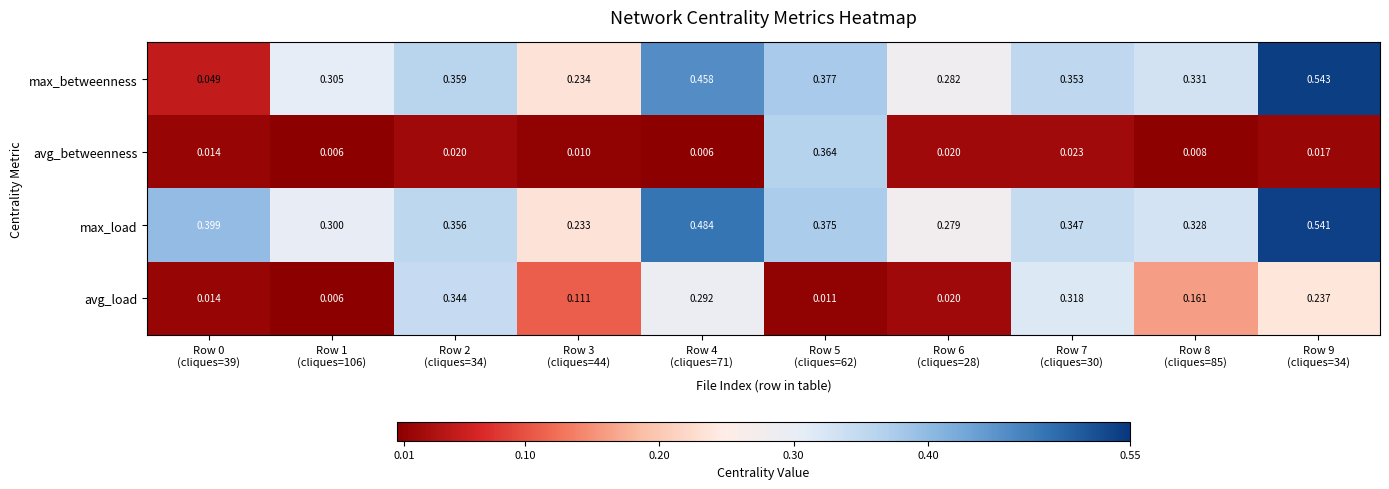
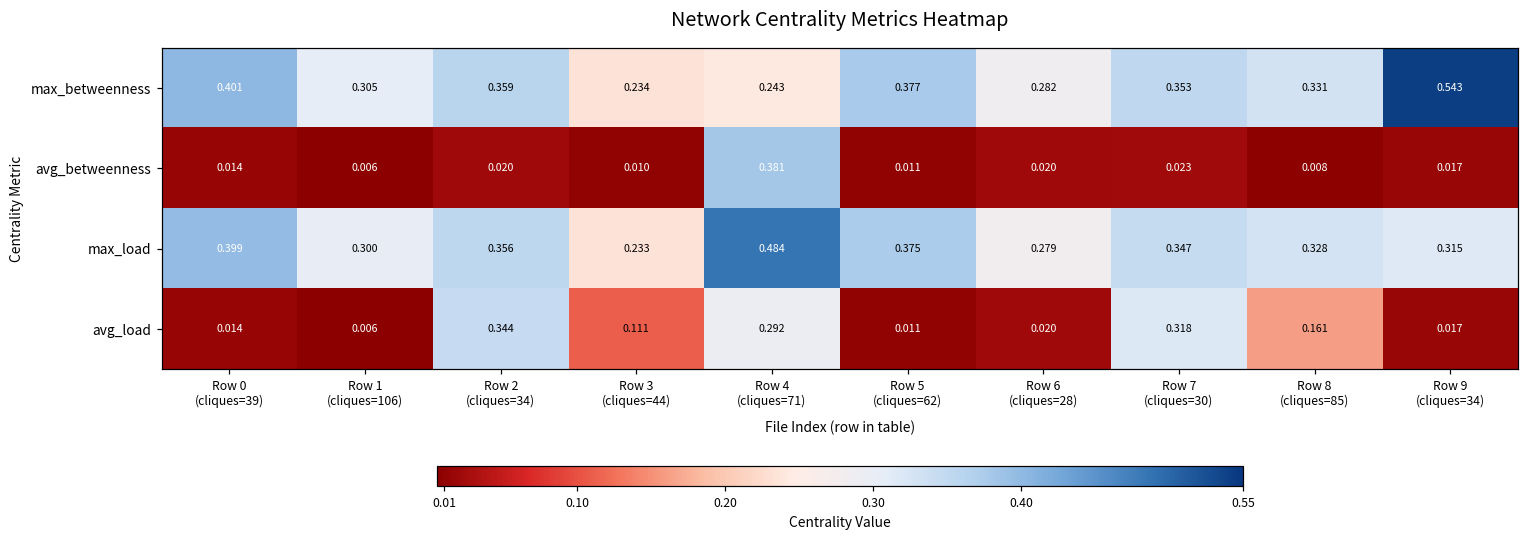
max_betweenness, Row 0 (cliques=39): 0.049 -> 0.401
max_betweenness, Row 4 (cliques=71): 0.458 -> 0.243
avg_betweenness, Row 4 (cliques=71): 0.006 -> 0.381
avg_betweenness, Row 5 (cliques=62): 0.364 -> 0.011
max_load, Row 9 (cliques=34): 0.541 -> 0.315
avg_load, Row 9 (cliques=34): 0.237 -> 0.017
